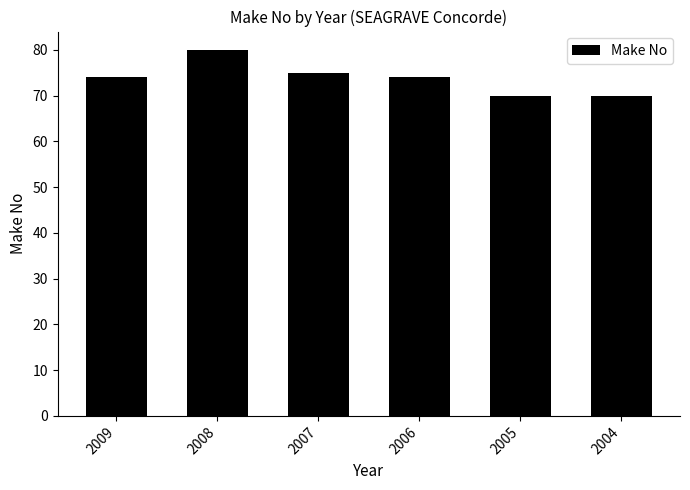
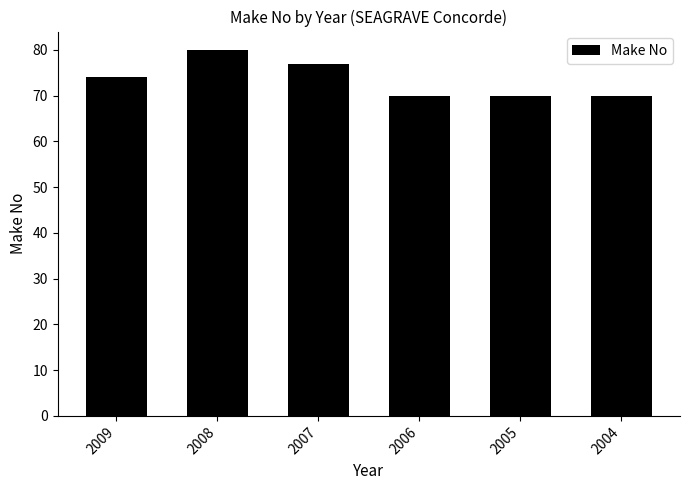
2007: 75 -> 77
2006: 74 -> 70
